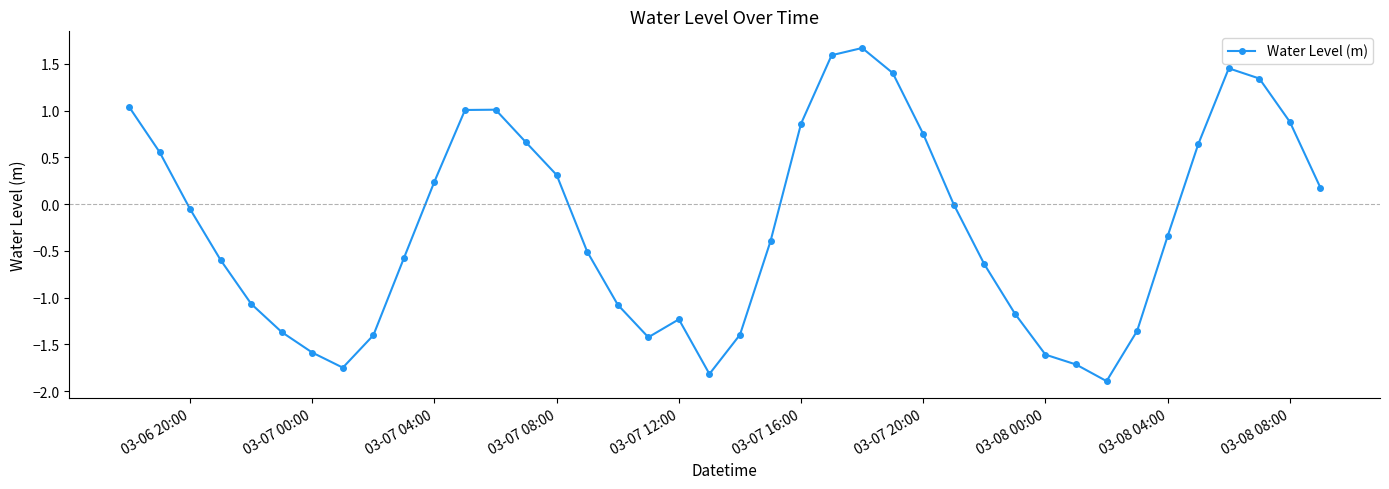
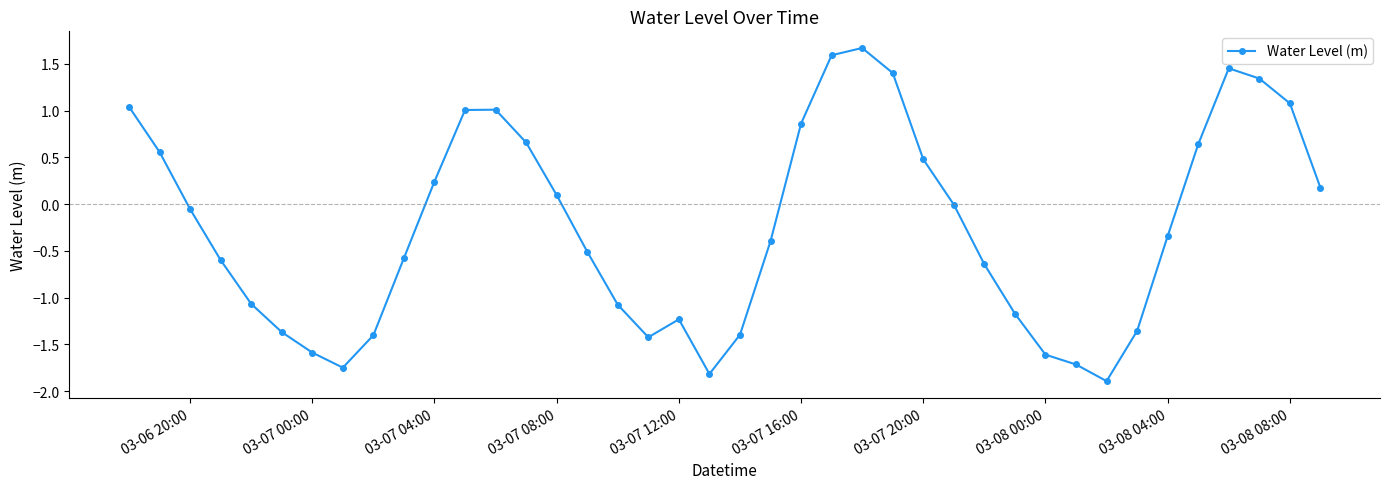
03-07 08:00: 0.3 -> 0.1
03-07 20:00: 0.7 -> 0.5
03-08 08:00: 0.9 -> 1.1
